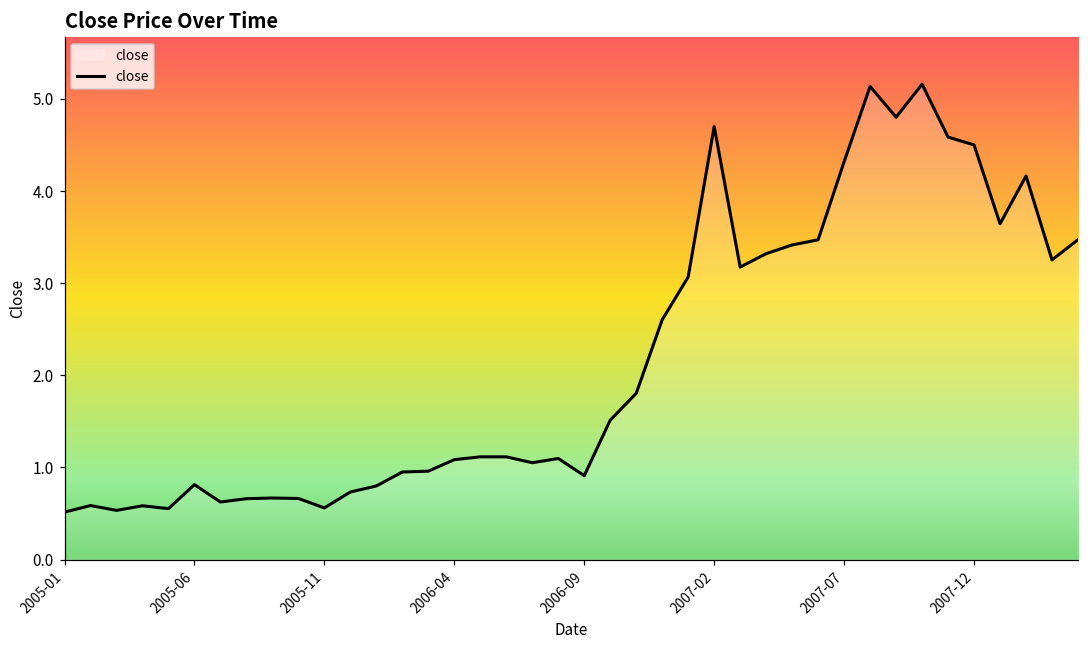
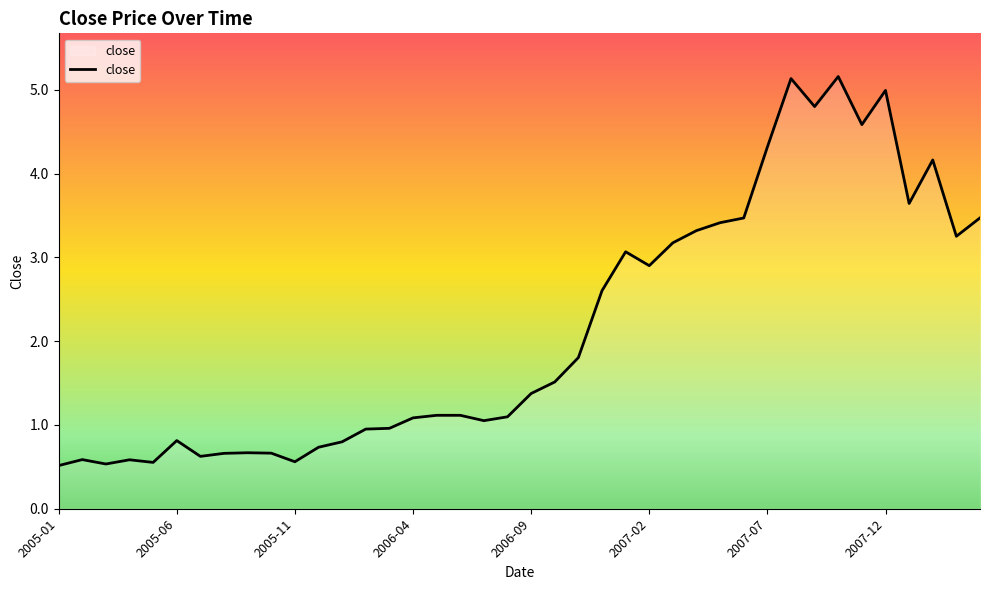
2006-09: 0.9 -> 1.4
2007-02: 4.7 -> 2.9
2007-12: 4.5 -> 5.0
